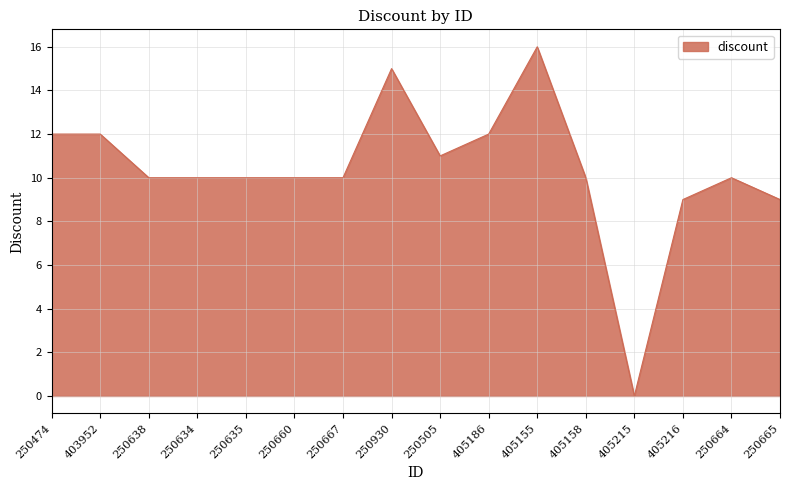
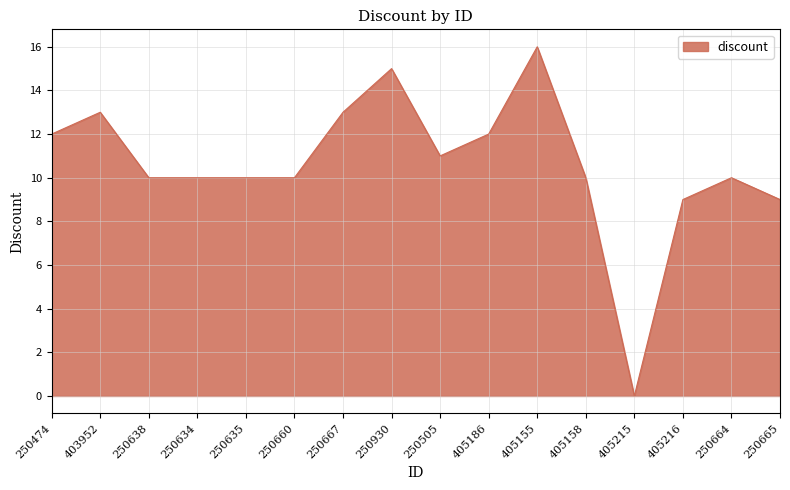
403952: 12 -> 13
250667: 10 -> 13
